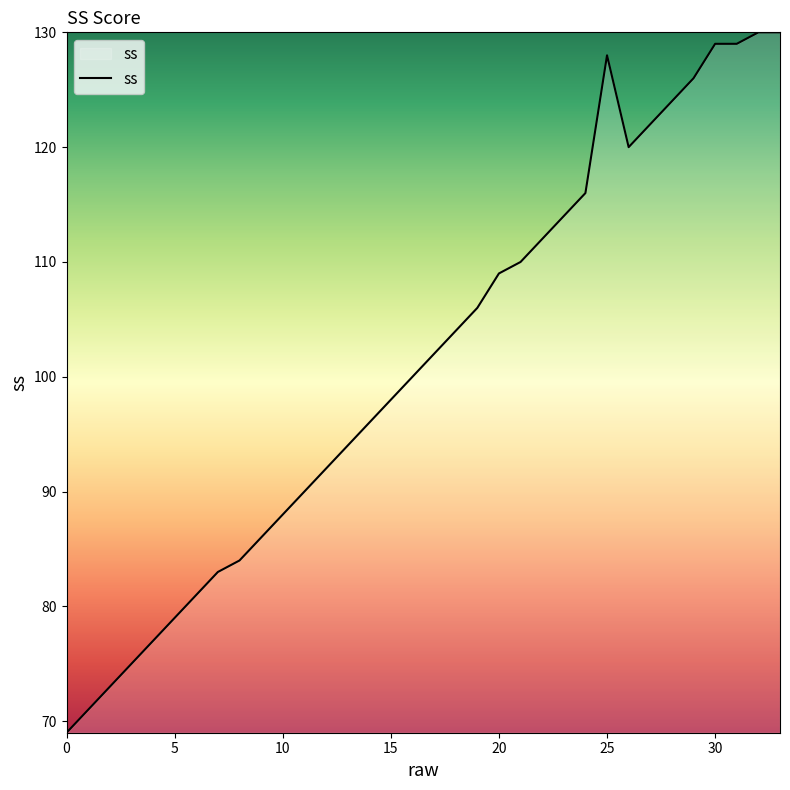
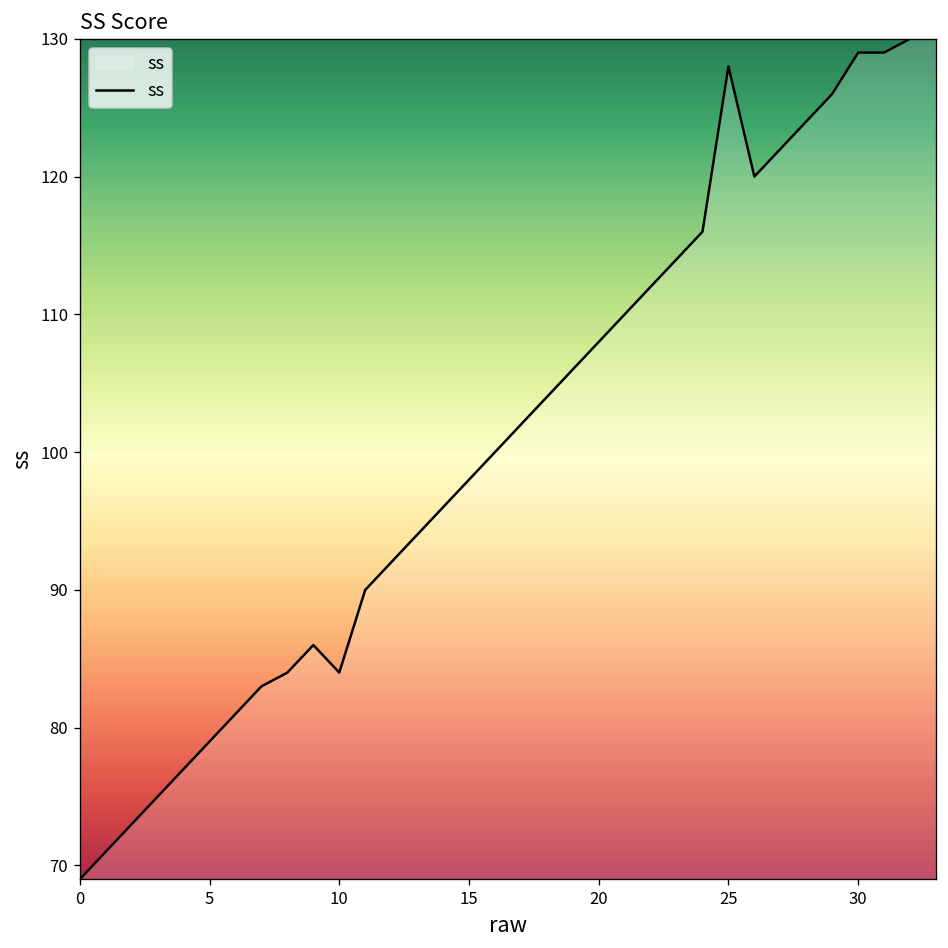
10: 88 -> 84
20: 109 -> 108
